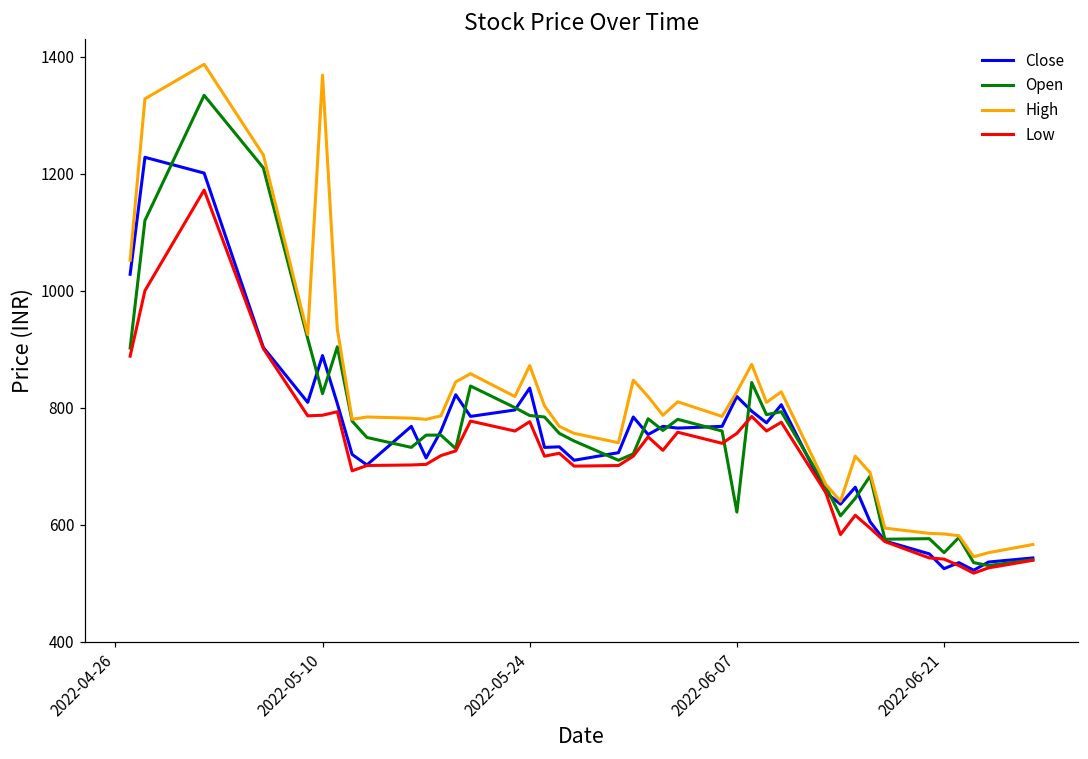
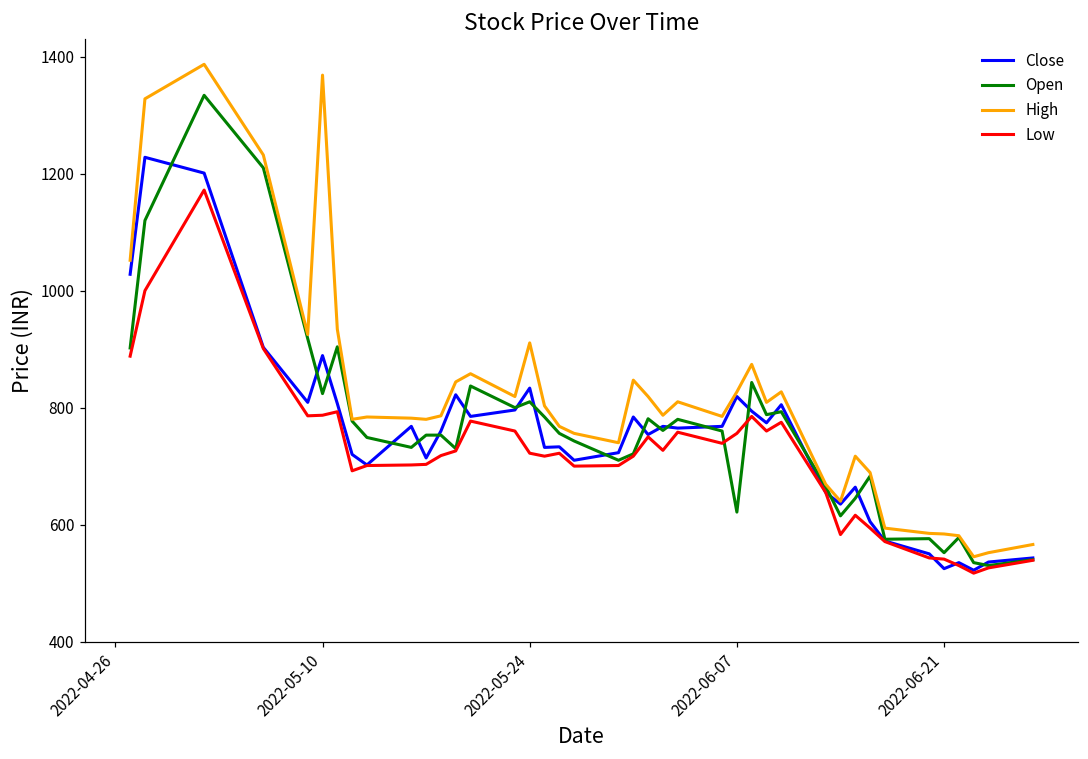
Open, 2022-05-24: 790 -> 810
High, 2022-05-24: 870 -> 910
Low, 2022-05-24: 780 -> 720
